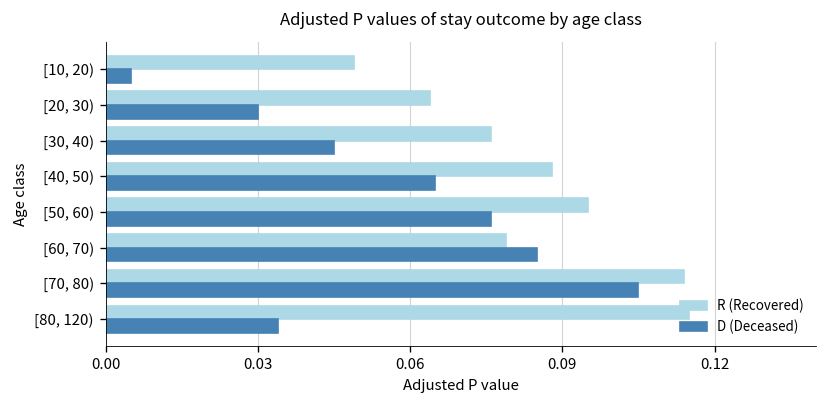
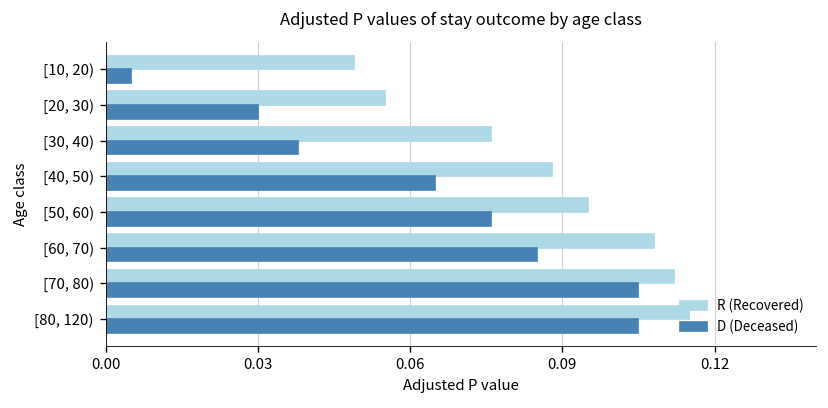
R (Recovered), [20, 30): 0.064 -> 0.055
D (Deceased), [30, 40): 0.045 -> 0.038
R (Recovered), [60, 70): 0.079 -> 0.108
R (Recovered), [70, 80): 0.114 -> 0.112
D (Deceased), [80, 120): 0.034 -> 0.105
